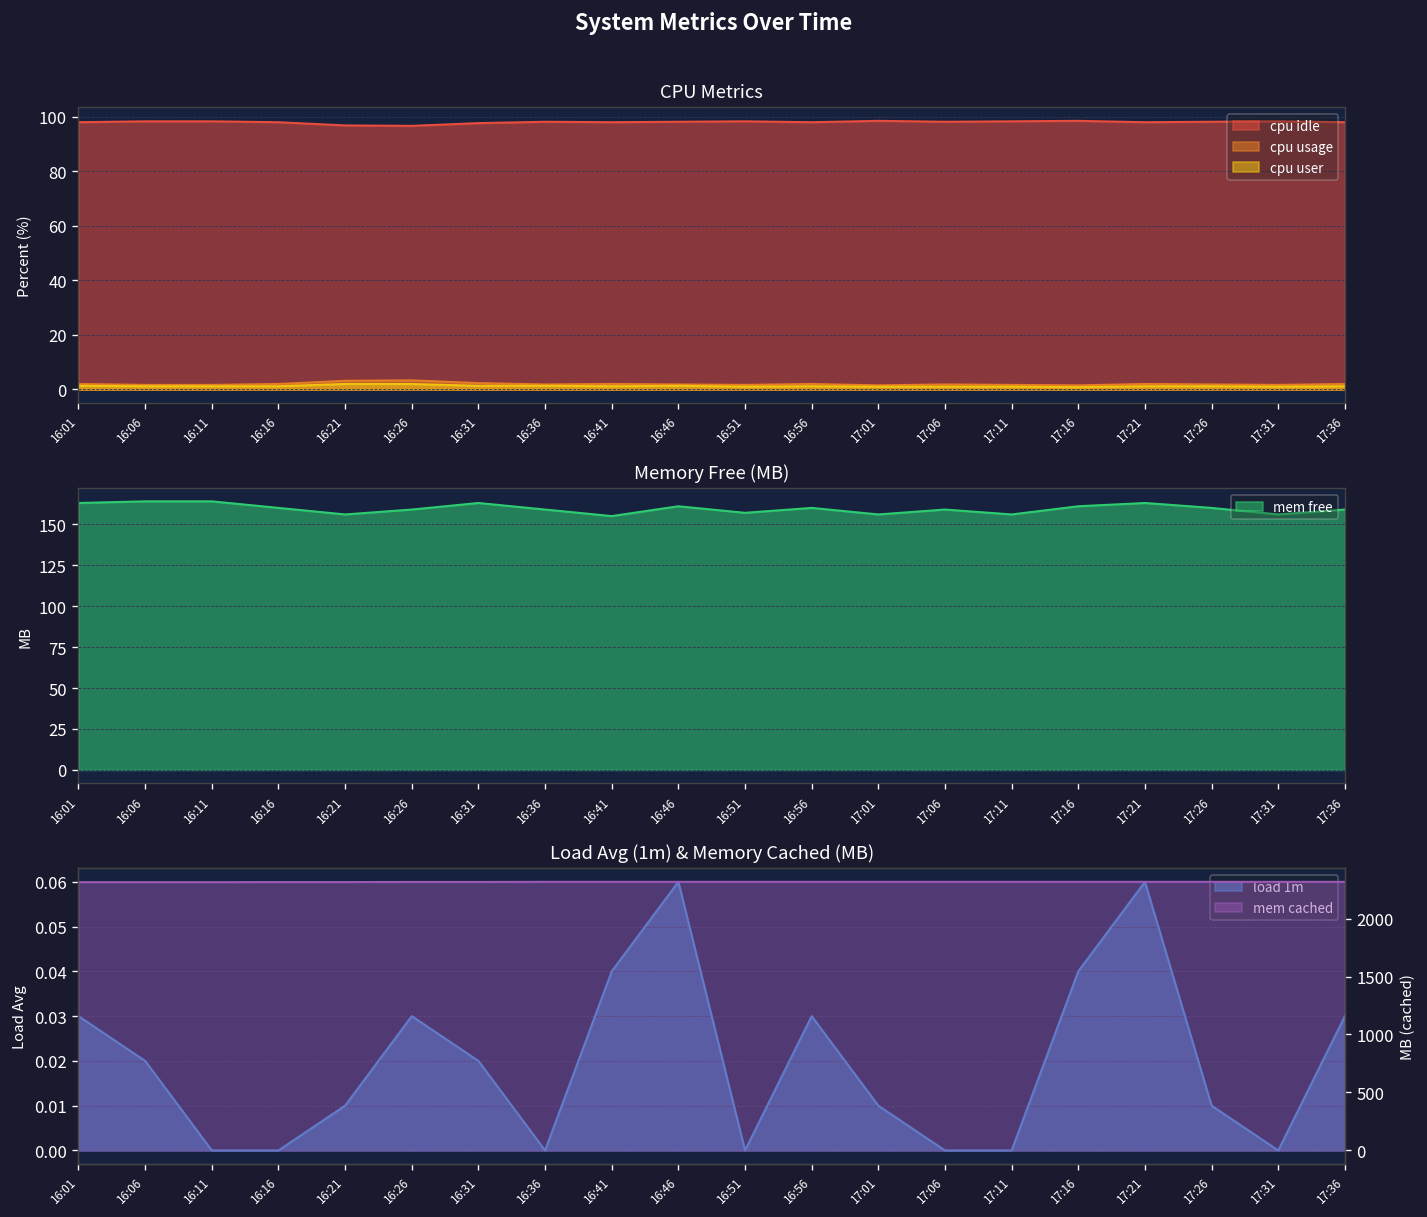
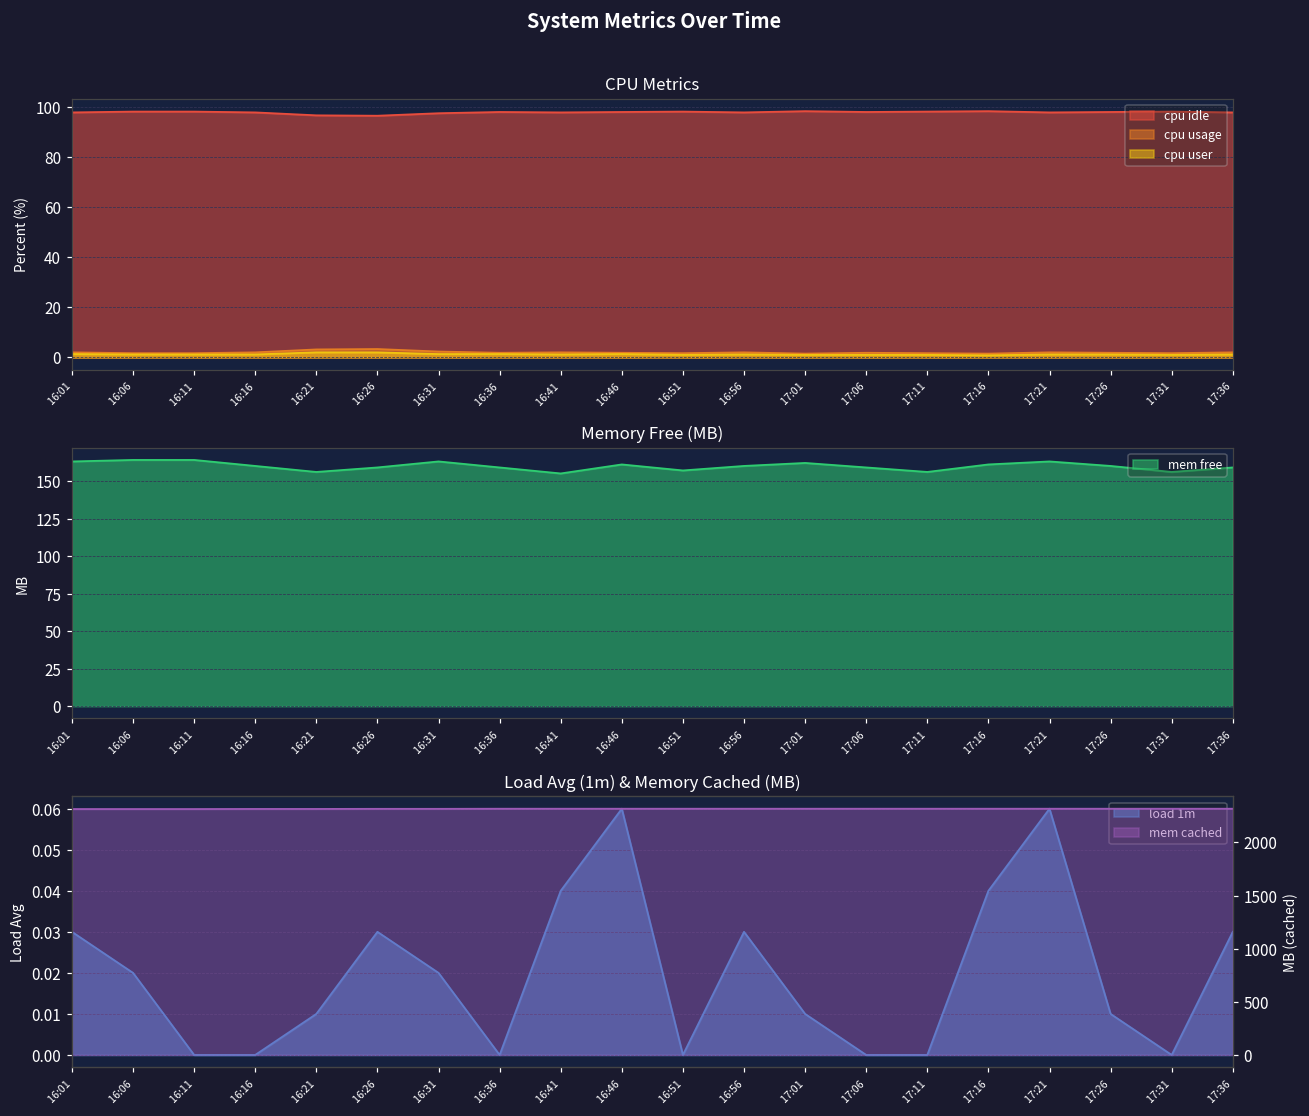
Memory Free (MB), 17:01: 156 -> 162
